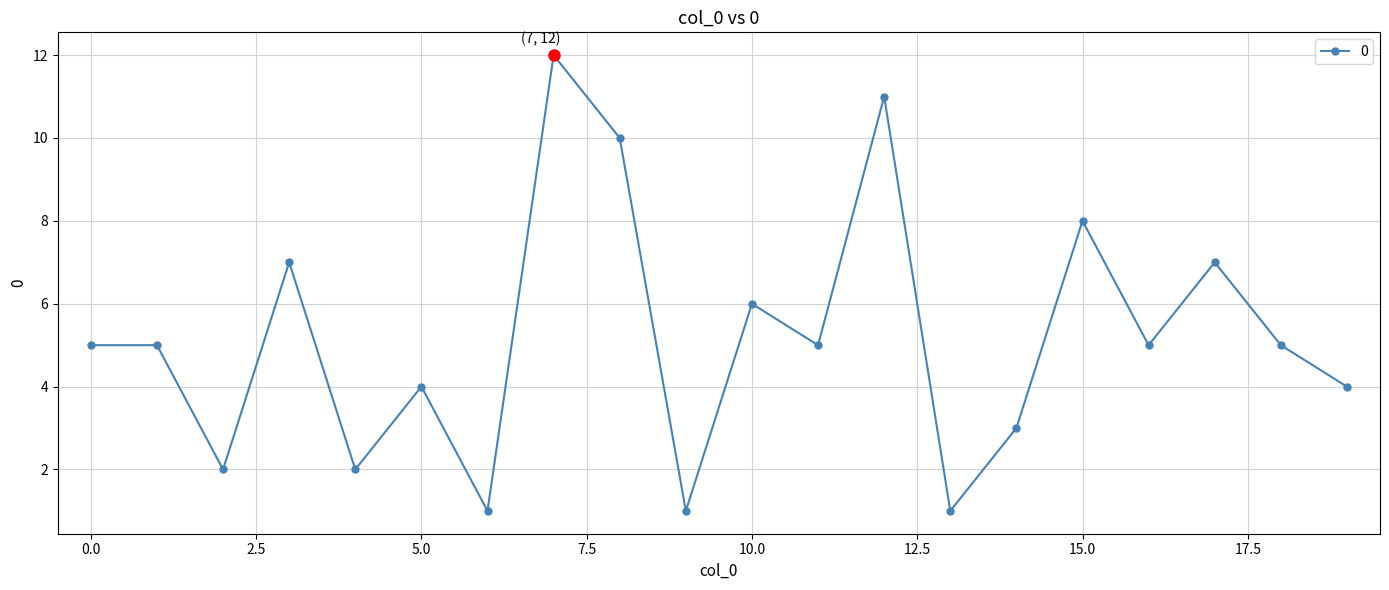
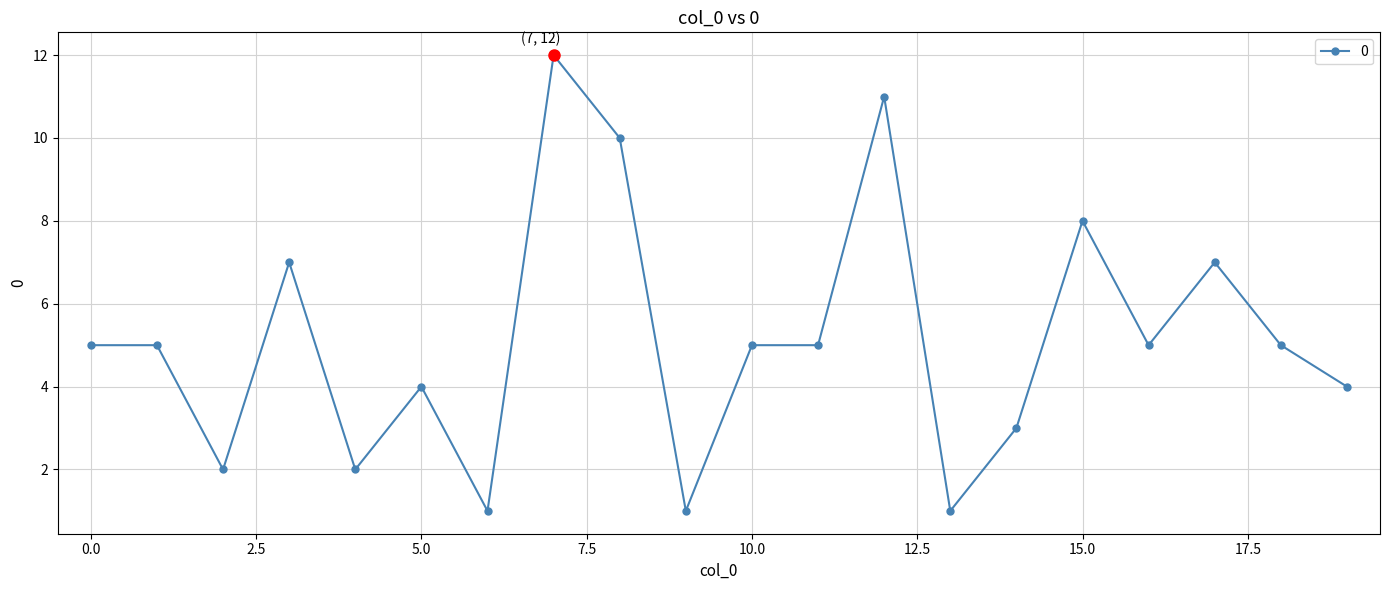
0, 10.0: 6 -> 5
